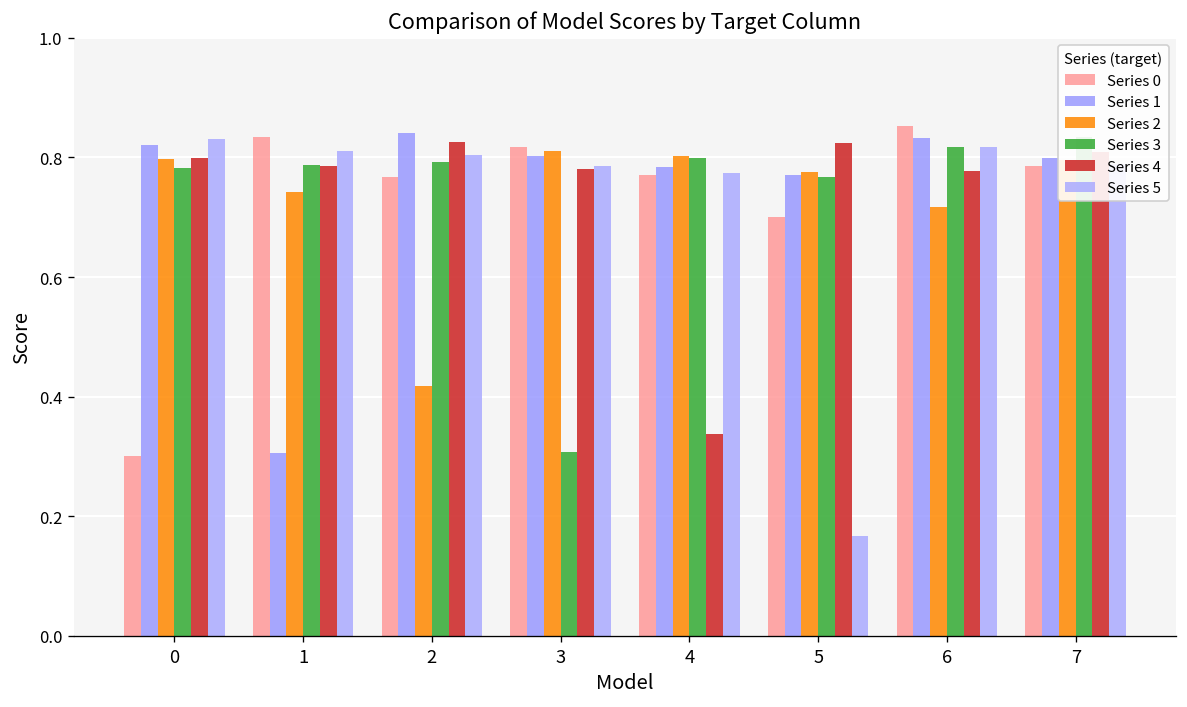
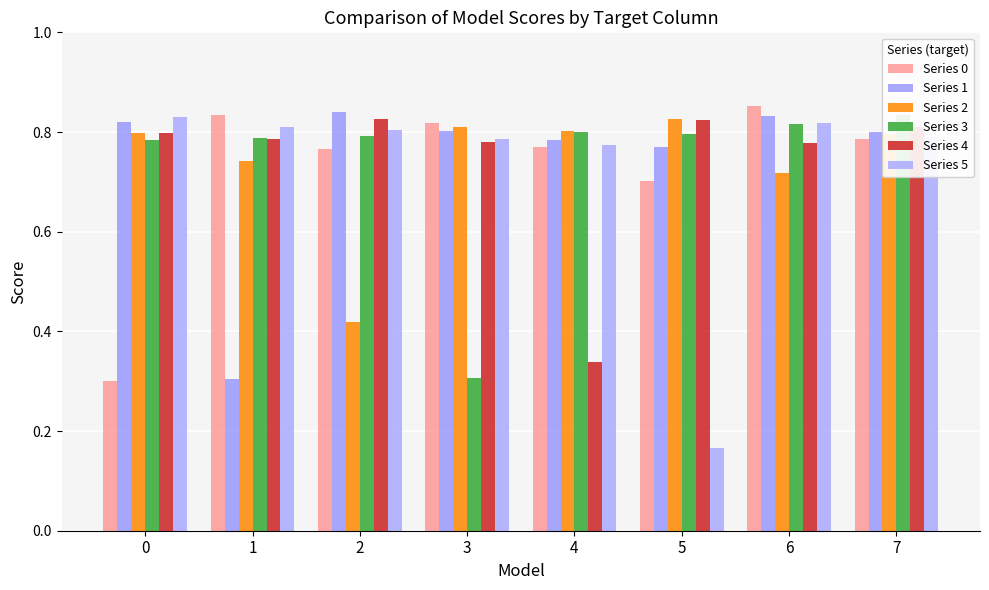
Series 2, 5: 0.78 -> 0.83
Series 3, 5: 0.77 -> 0.80
